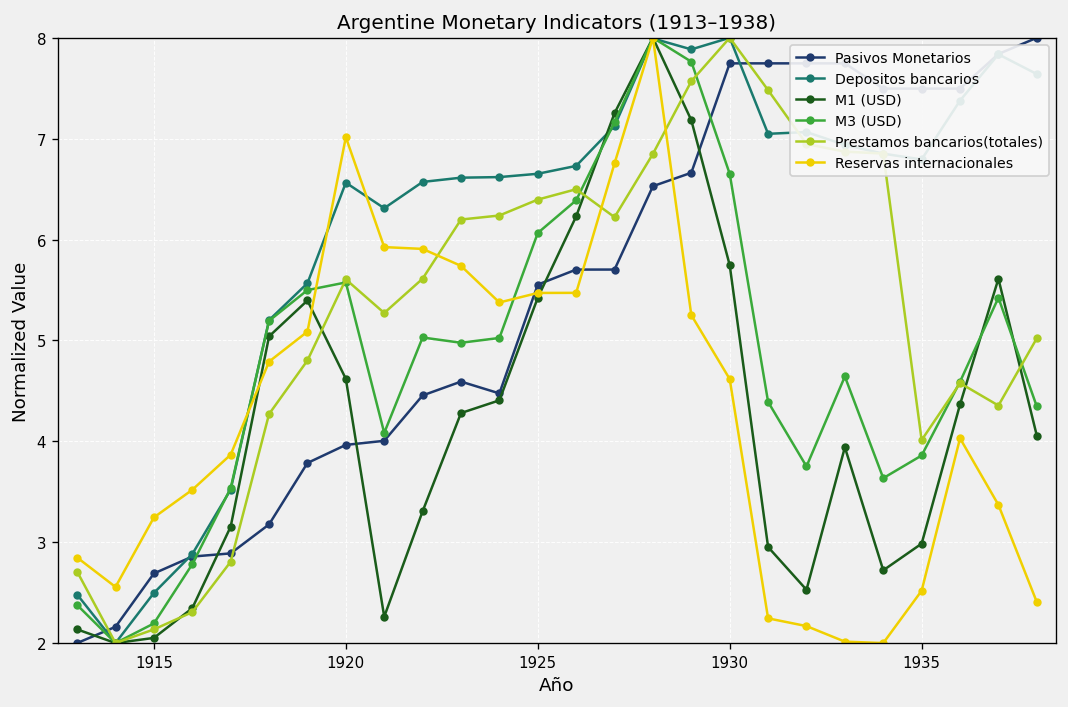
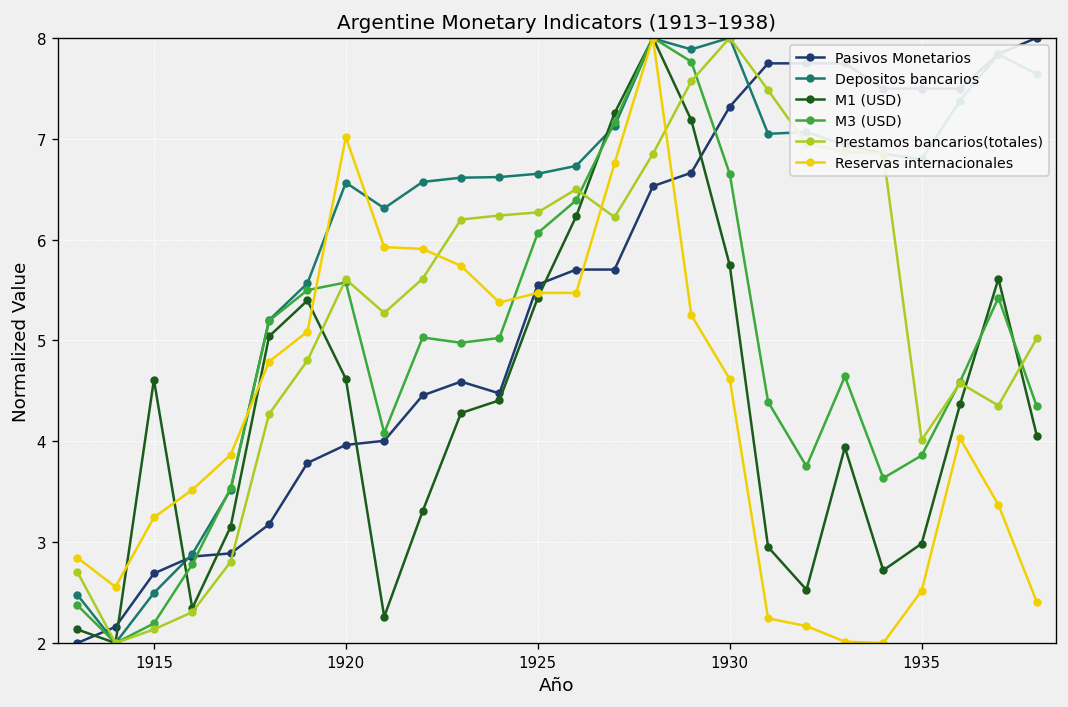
M1 (USD), 1915: 2.1 -> 4.6
Prestamos bancarios(totales), 1925: 6.4 -> 6.3
Pasivos Monetarios, 1930: 7.7 -> 7.3
